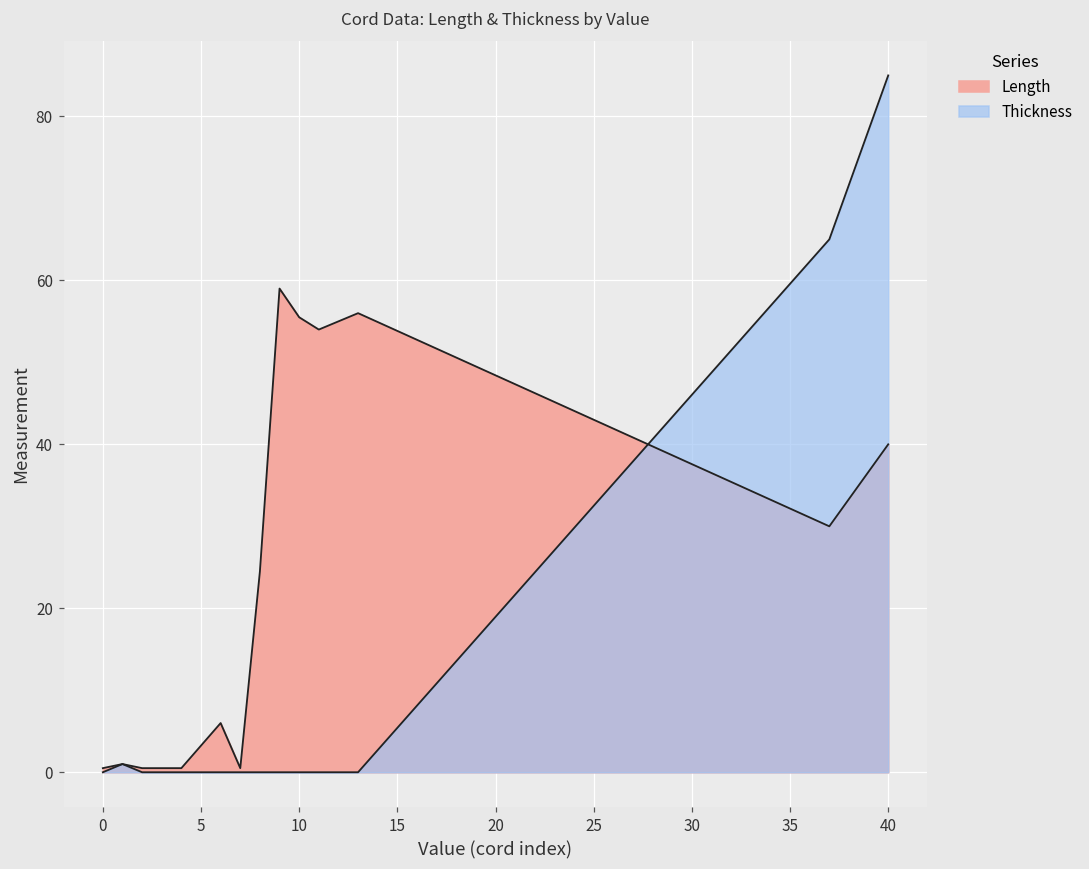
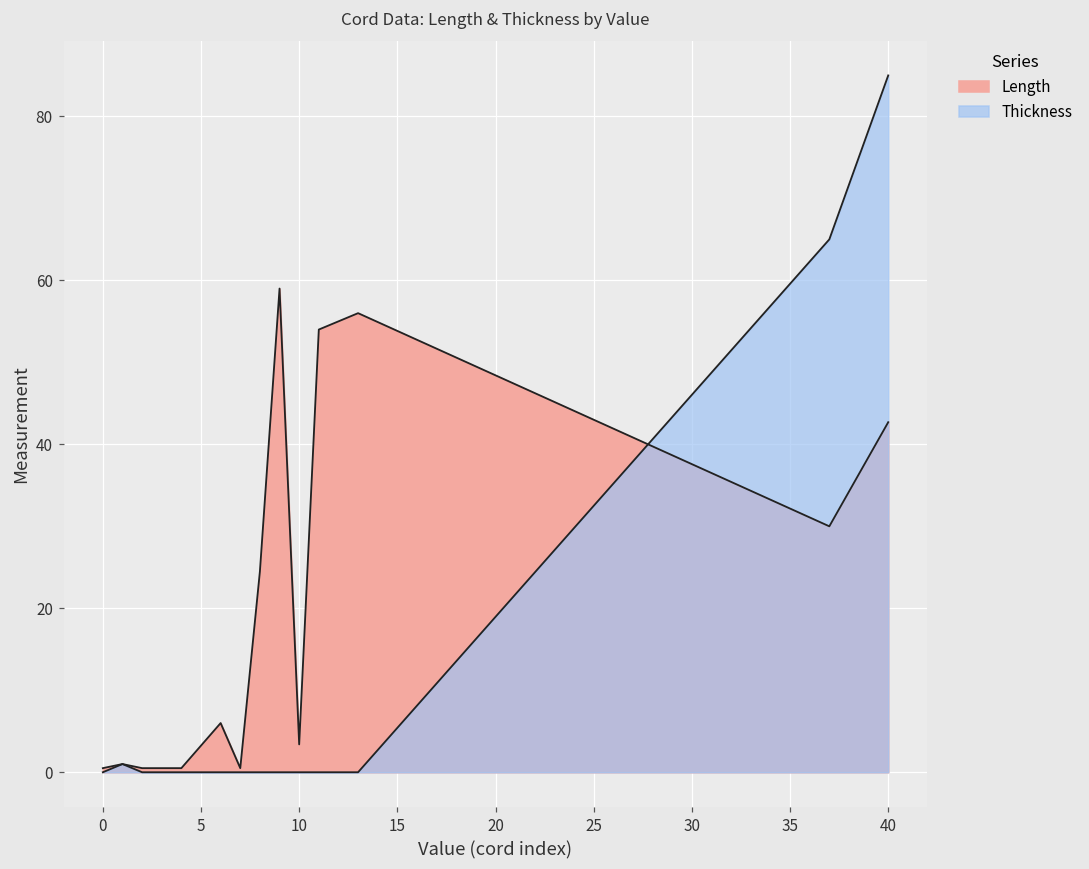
Length, 10: 56 -> 3
Length, 40: 40 -> 43
